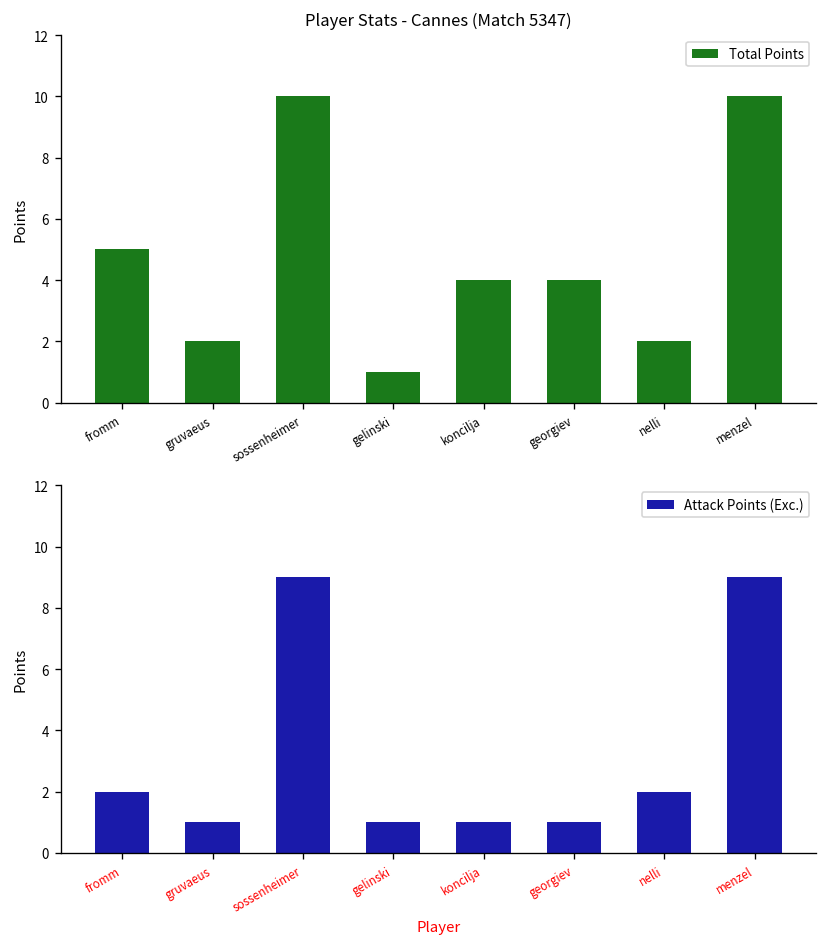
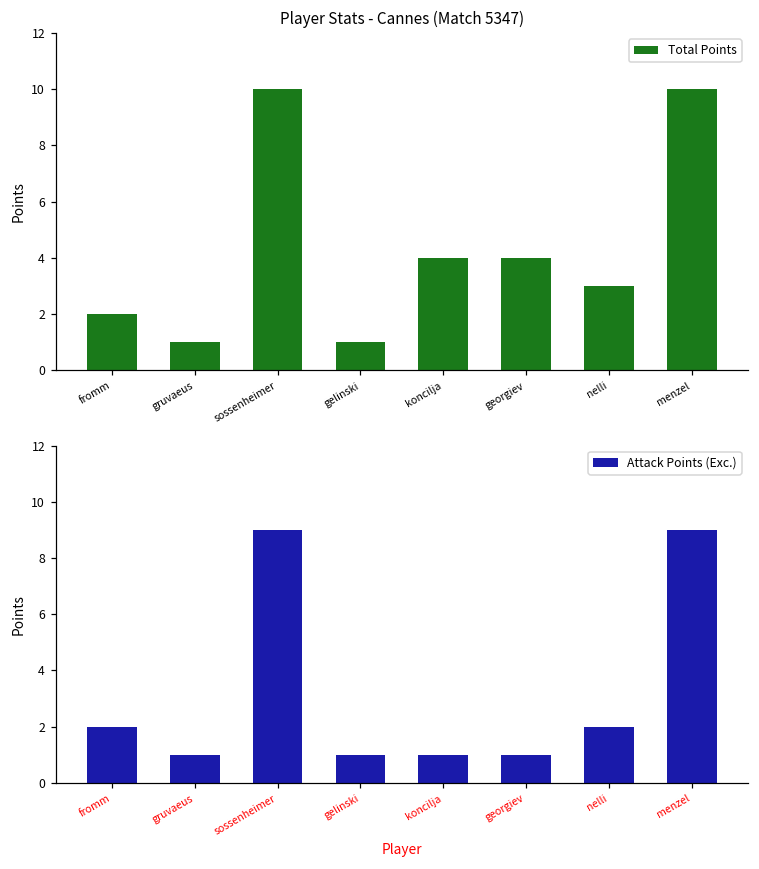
Player Stats - Cannes (Match 5347), fromm: 5 -> 2
Player Stats - Cannes (Match 5347), gruvaeus: 2 -> 1
Player Stats - Cannes (Match 5347), nelli: 2 -> 3
